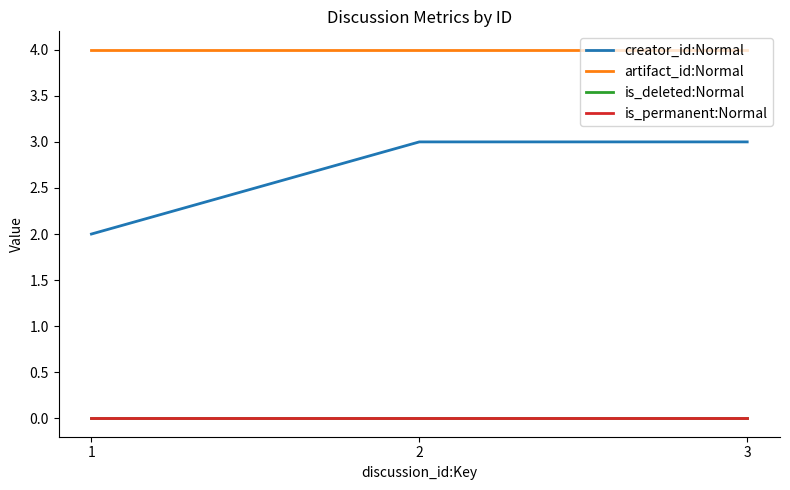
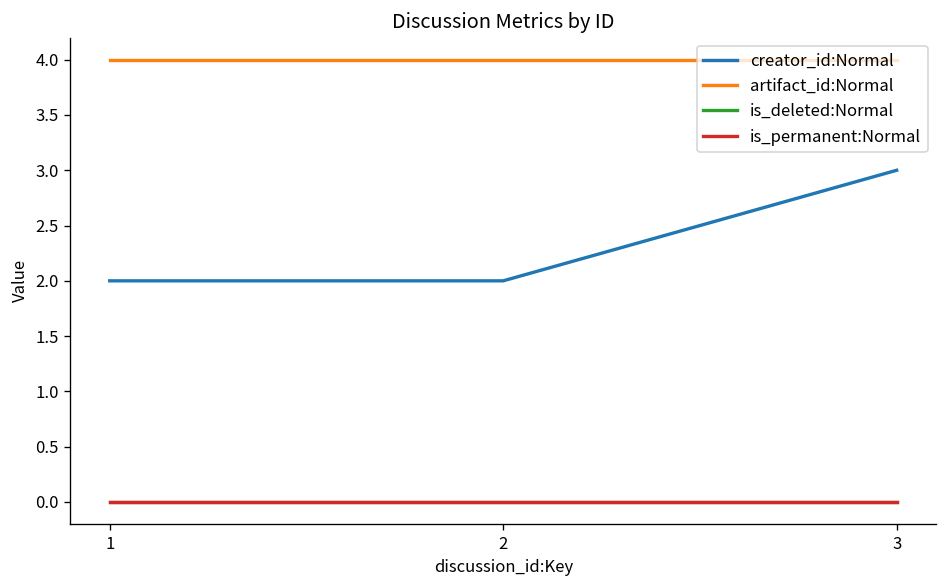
creator_id:Normal, 2: 3 -> 2
